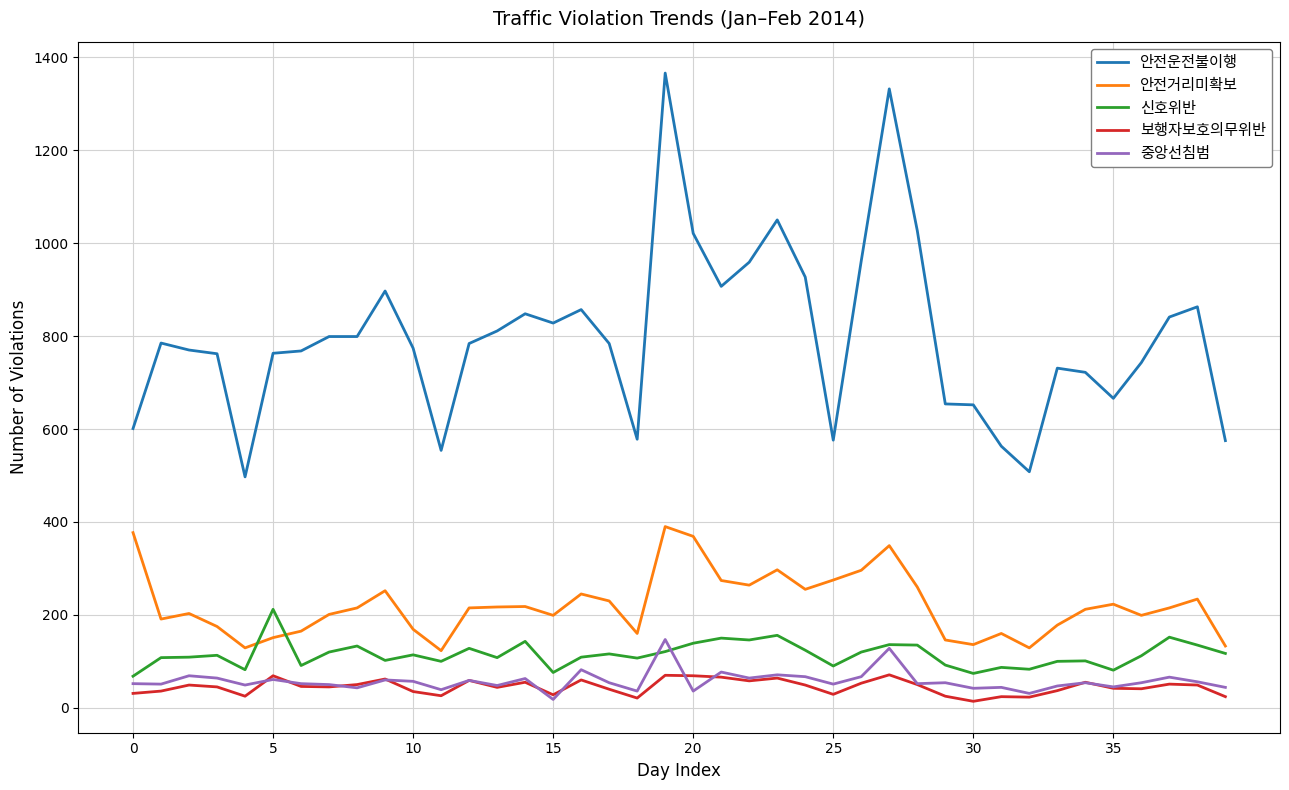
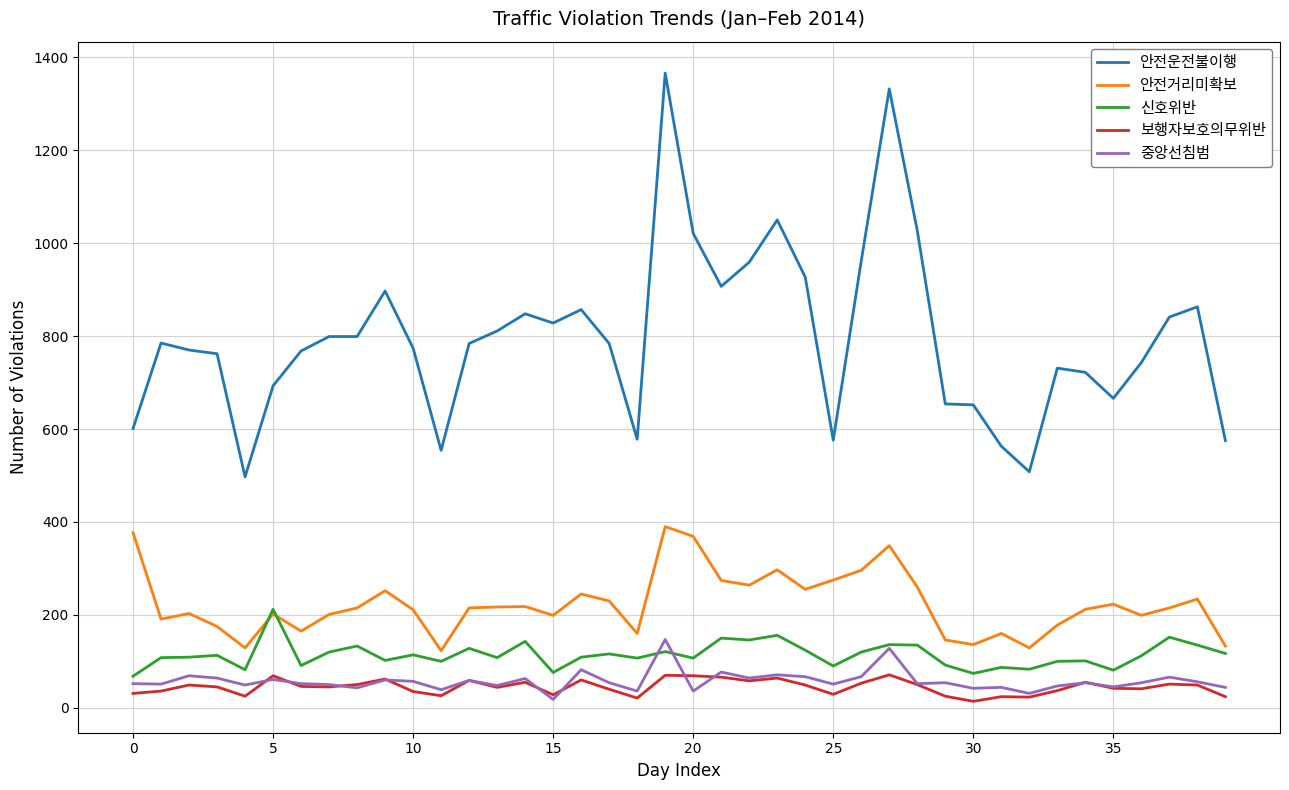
안전운전불이행, 5: 760 -> 690
안전거리미확보, 5: 150 -> 200
안전거리미확보, 10: 170 -> 210
신호위반, 20: 140 -> 110
